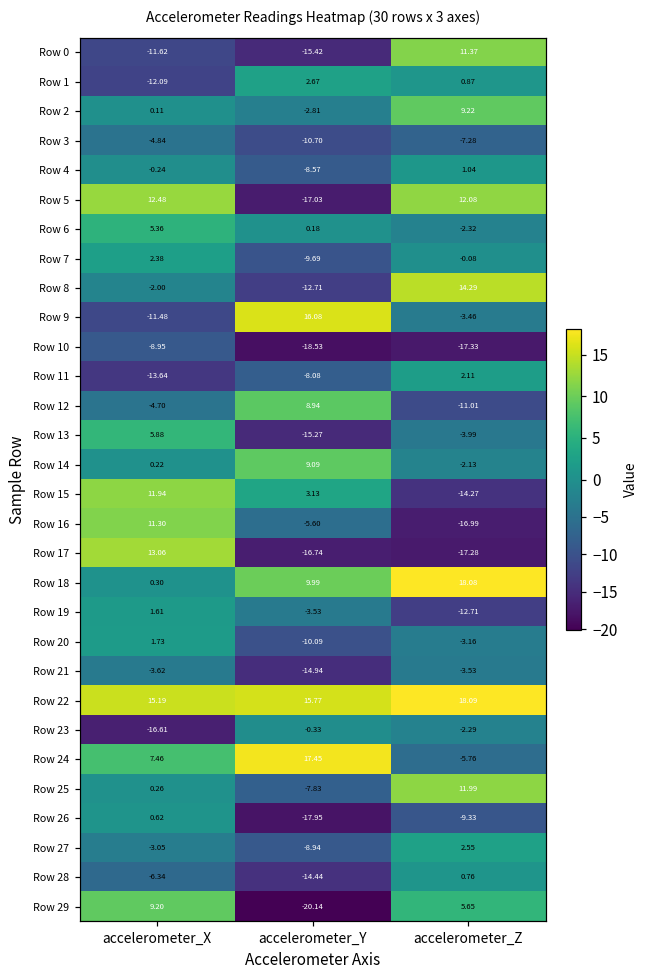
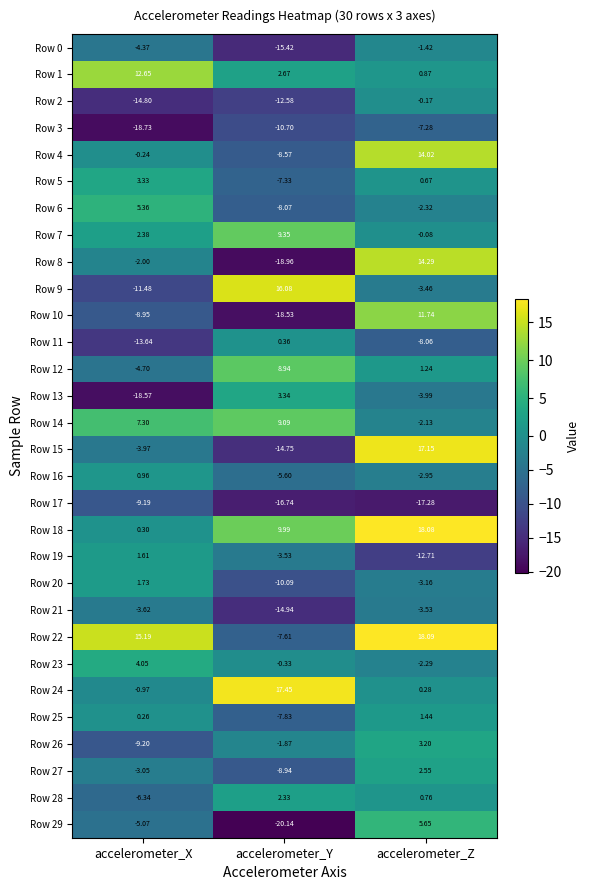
Row 0, accelerometer_X: -11.62 -> -4.37
Row 0, accelerometer_Z: 11.37 -> -1.42
Row 1, accelerometer_X: -12.09 -> 12.65
Row 2, accelerometer_X: 0.11 -> -14.80
Row 2, accelerometer_Y: -2.81 -> -12.58
Row 2, accelerometer_Z: 9.22 -> -0.17
Row 3, accelerometer_X: -4.84 -> -18.73
Row 4, accelerometer_Z: 1.04 -> 14.02
Row 5, accelerometer_X: 12.48 -> 3.33
Row 5, accelerometer_Y: -17.03 -> -7.33
Row 5, accelerometer_Z: 12.08 -> 0.67
Row 6, accelerometer_Y: 0.18 -> -8.07
Row 7, accelerometer_Y: -9.69 -> 9.35
Row 8, accelerometer_Y: -12.71 -> -18.96
Row 10, accelerometer_Z: -17.33 -> 11.74
Row 11, accelerometer_Y: -8.08 -> 0.36
Row 11, accelerometer_Z: 2.11 -> -8.06
Row 12, accelerometer_Z: -11.01 -> 1.24
Row 13, accelerometer_X: 5.88 -> -18.57
Row 13, accelerometer_Y: -15.27 -> 3.34
Row 14, accelerometer_X: 0.22 -> 7.30
Row 15, accelerometer_X: 11.94 -> -3.97
Row 15, accelerometer_Y: 3.13 -> -14.75
Row 15, accelerometer_Z: -14.27 -> 17.15
Row 16, accelerometer_X: 11.30 -> 0.96
Row 16, accelerometer_Z: -16.99 -> -2.95
Row 17, accelerometer_X: 13.06 -> -9.19
Row 22, accelerometer_Y: 15.77 -> -7.61
Row 23, accelerometer_X: -16.61 -> 4.05
Row 24, accelerometer_X: 7.46 -> -0.97
Row 24, accelerometer_Z: -5.76 -> 0.28
Row 25, accelerometer_Z: 11.99 -> 1.44
Row 26, accelerometer_X: 0.62 -> -9.20
Row 26, accelerometer_Y: -17.95 -> -1.87
Row 26, accelerometer_Z: -9.33 -> 3.20
Row 28, accelerometer_Y: -14.44 -> 2.33
Row 29, accelerometer_X: 9.20 -> -5.07
